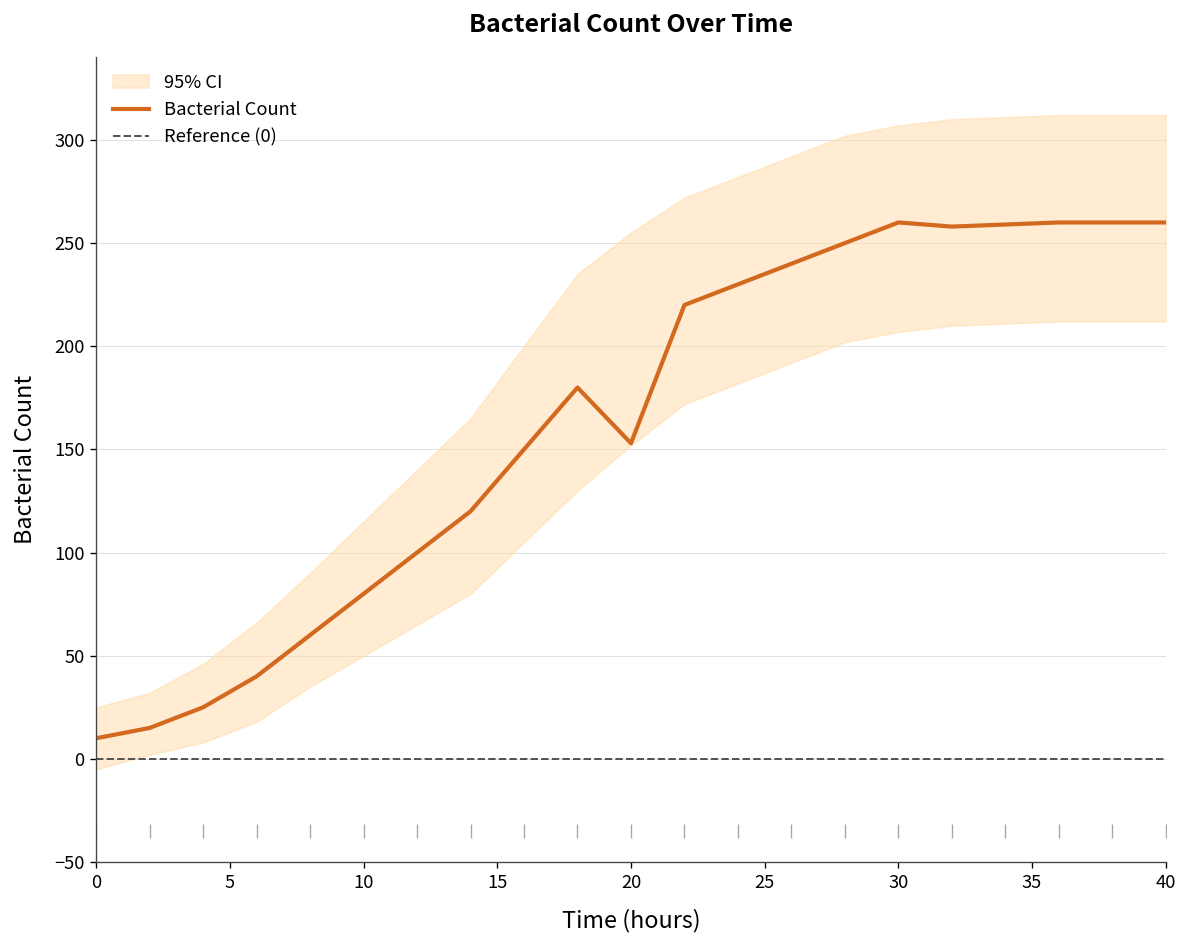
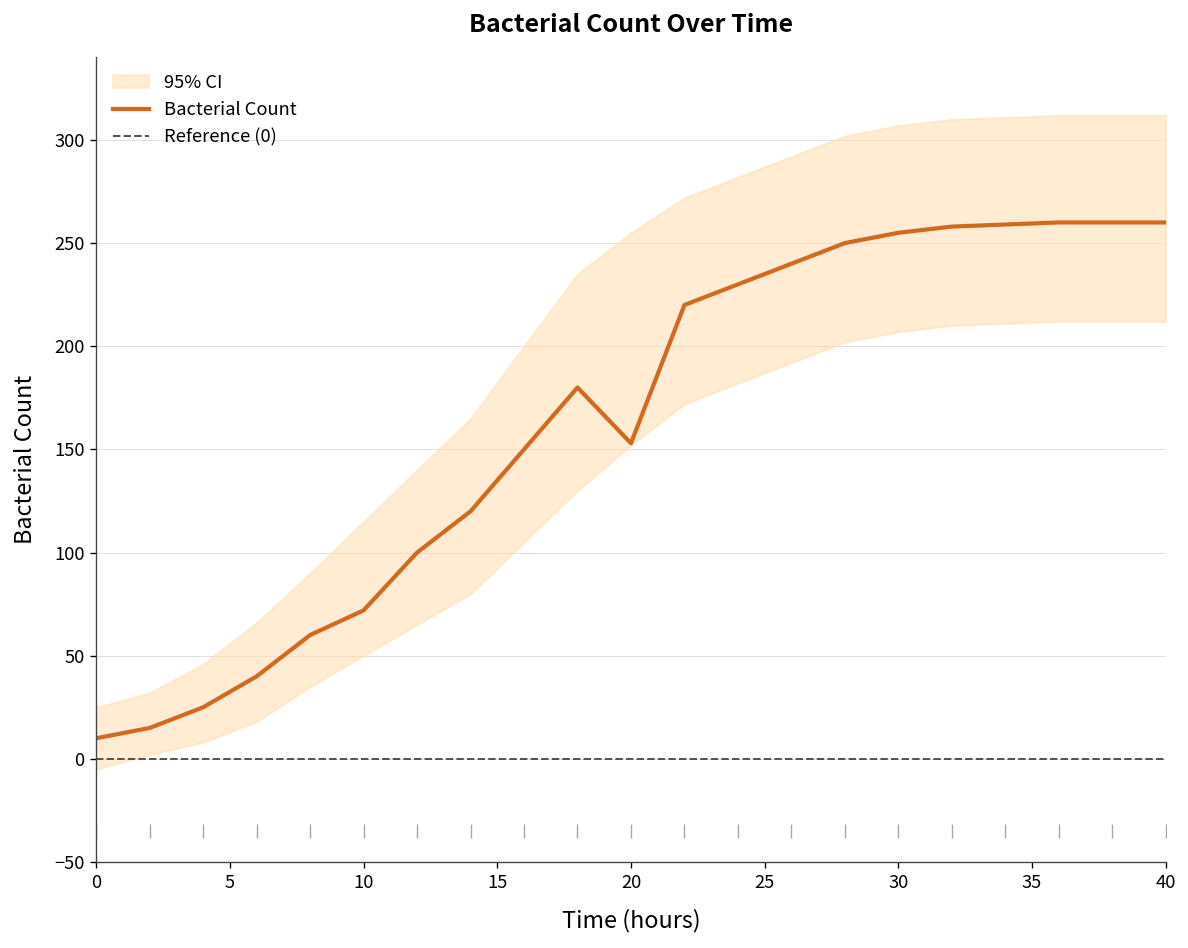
Bacterial Count, 10: 80 -> 72
Bacterial Count, 30: 260 -> 255
